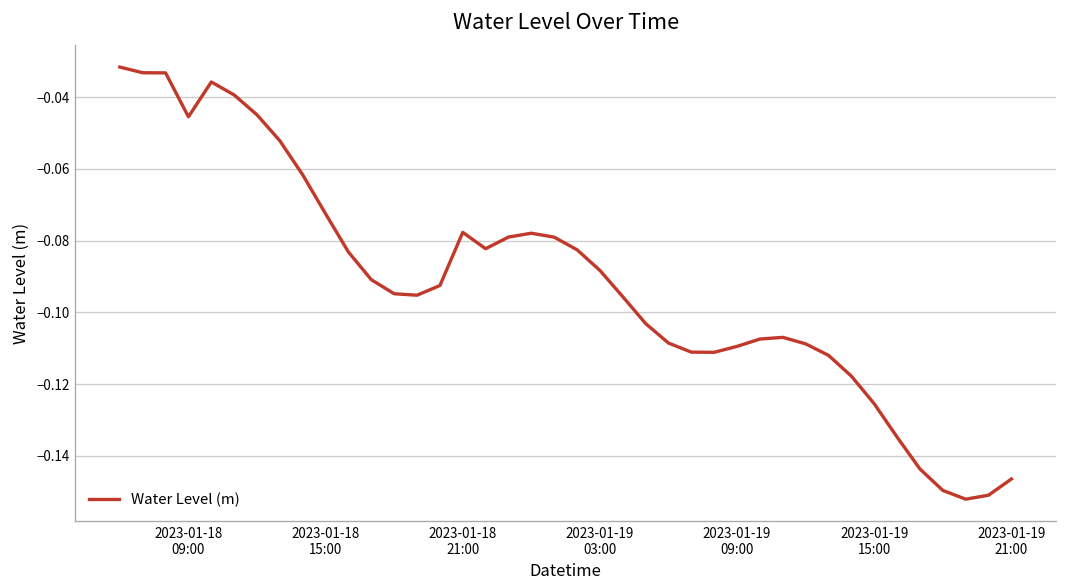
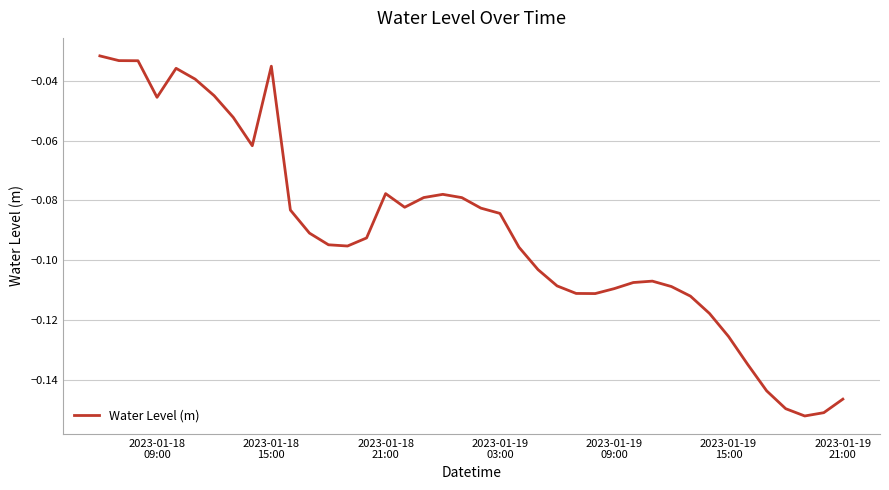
2023-01-18 15:00: -0.073 -> -0.035
2023-01-19 03:00: -0.088 -> -0.084
